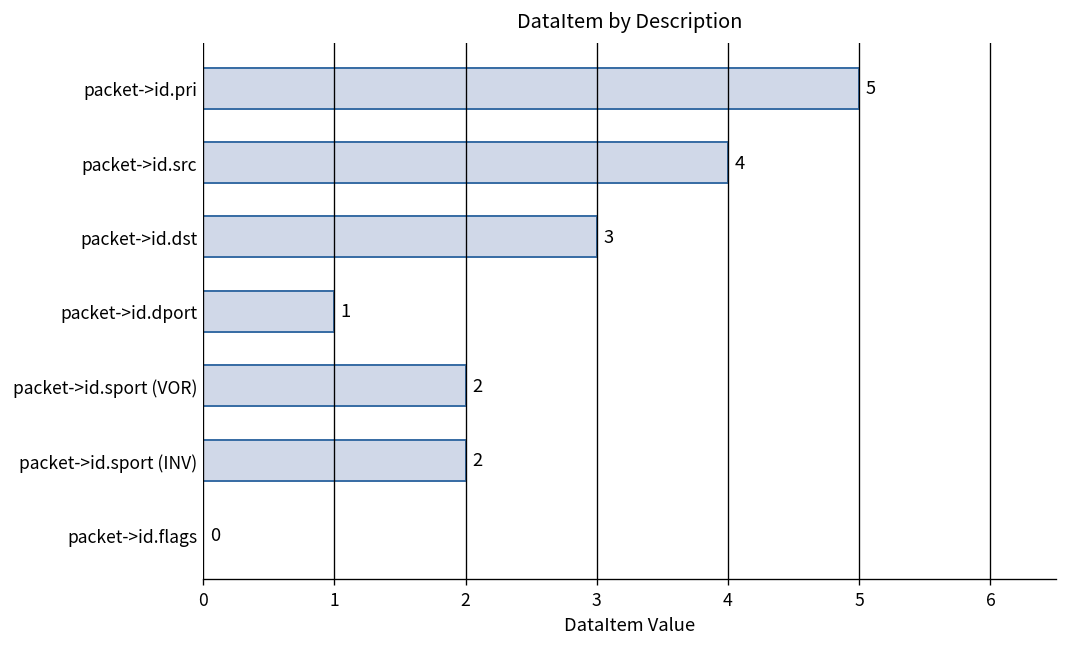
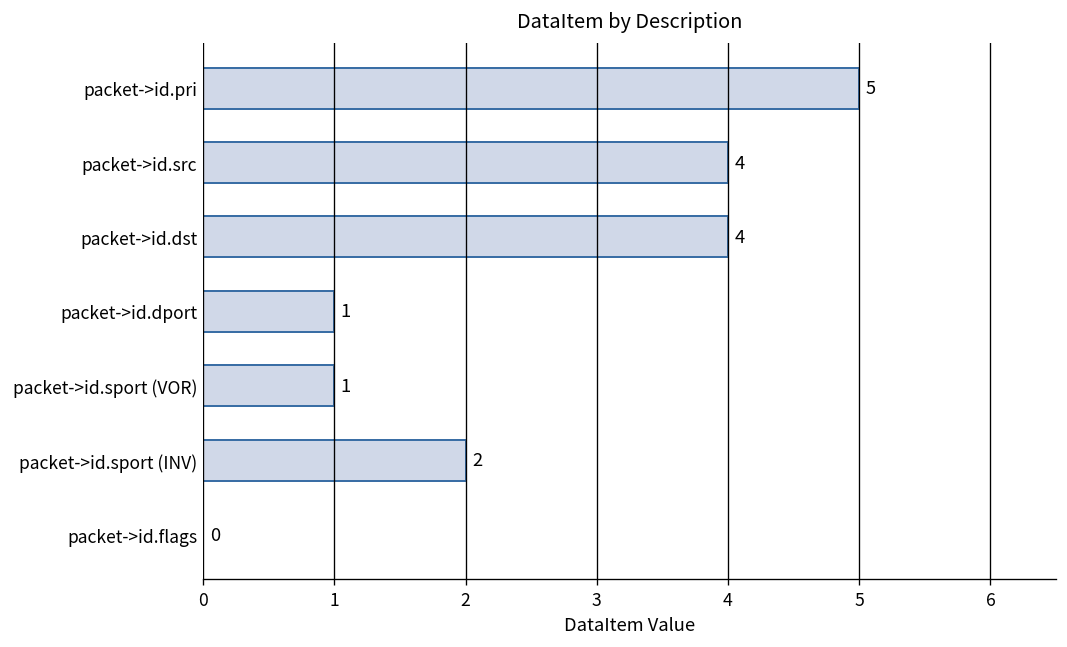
packet->id.dst: 3 -> 4
packet->id.sport (VOR): 2 -> 1
